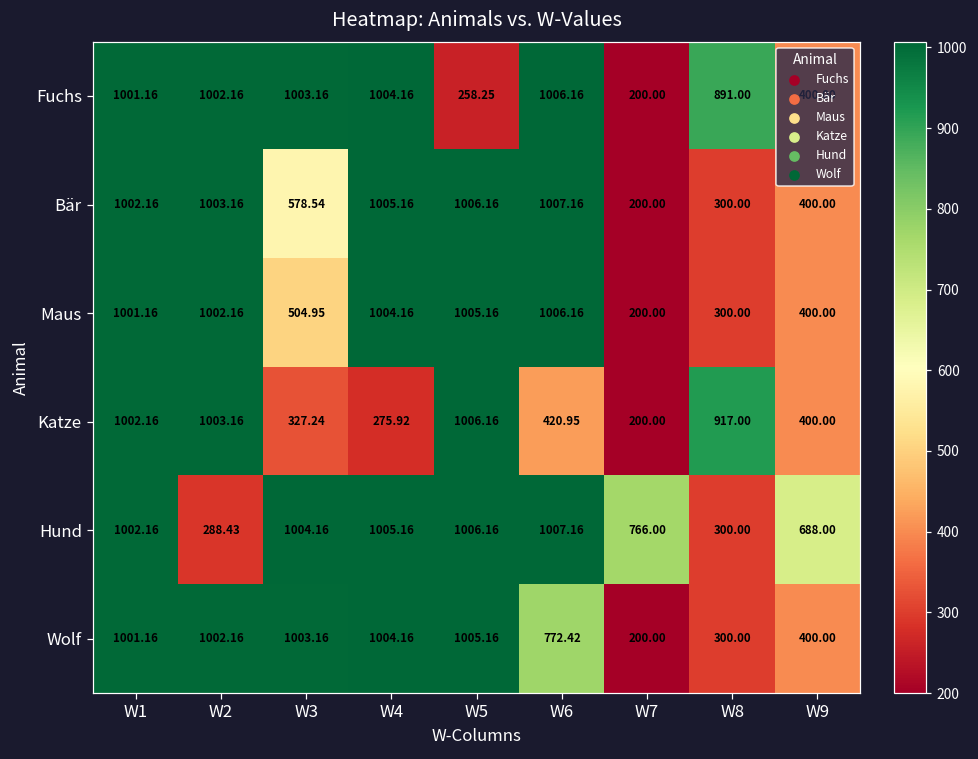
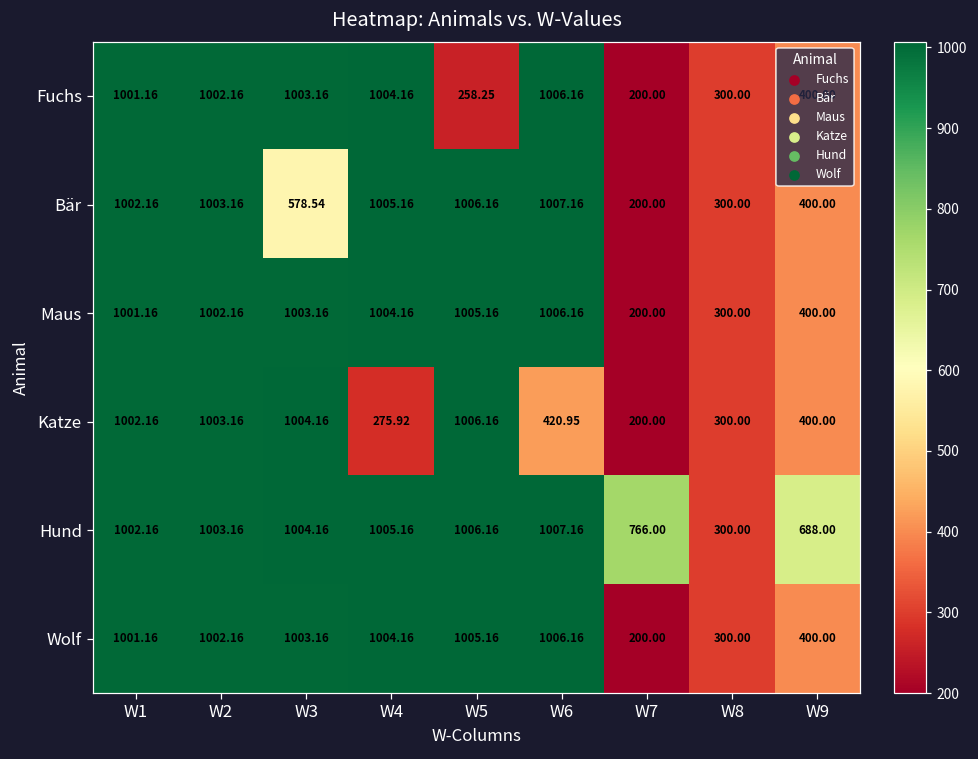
Fuchs, W8: 891.00 -> 300.00
Maus, W3: 504.95 -> 1003.16
Katze, W3: 327.24 -> 1004.16
Katze, W8: 917.00 -> 300.00
Hund, W2: 288.43 -> 1003.16
Wolf, W6: 772.42 -> 1006.16
